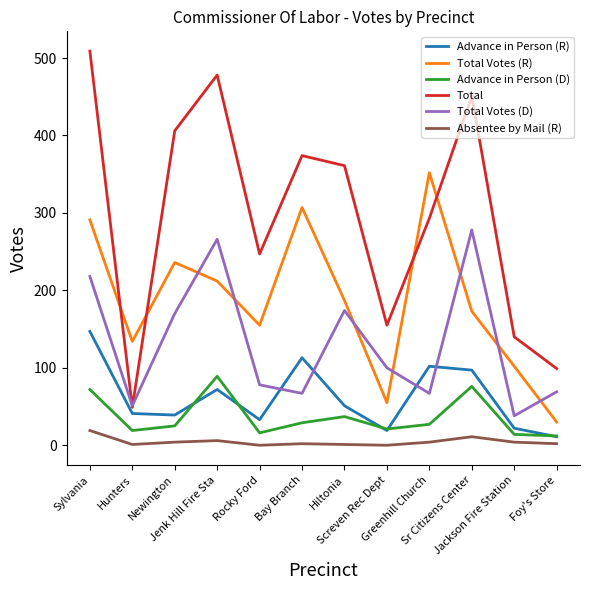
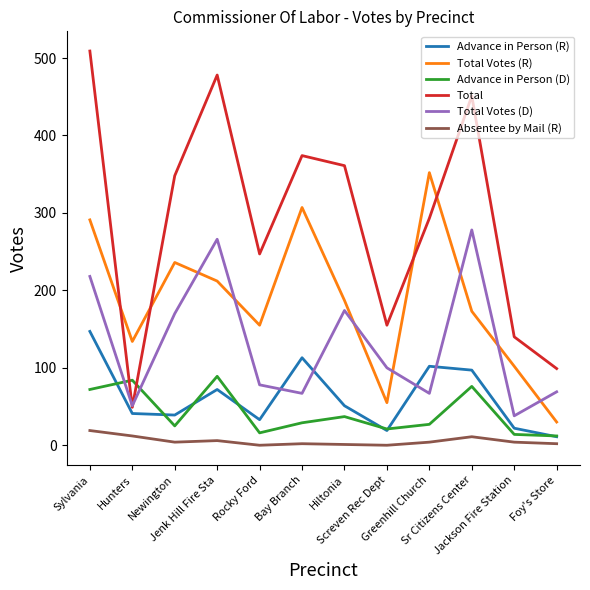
Advance in Person (D), Hunters: 20 -> 80
Absentee by Mail (R), Hunters: 0 -> 10
Total, Newington: 410 -> 350
